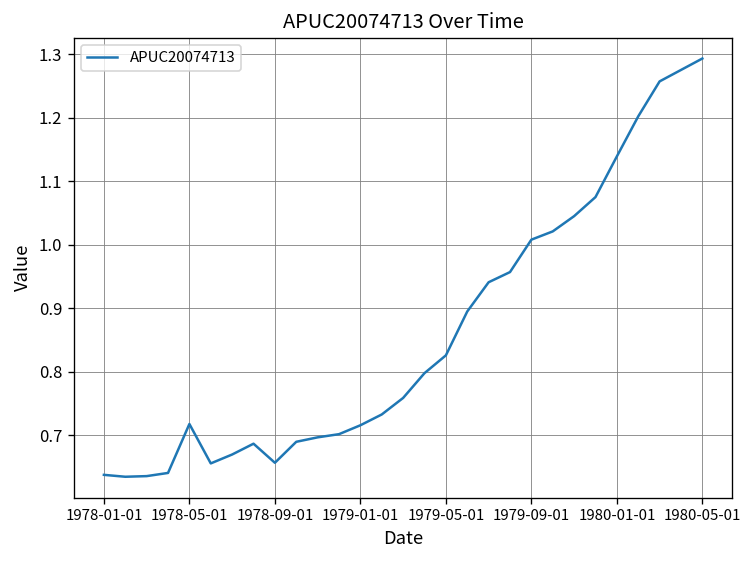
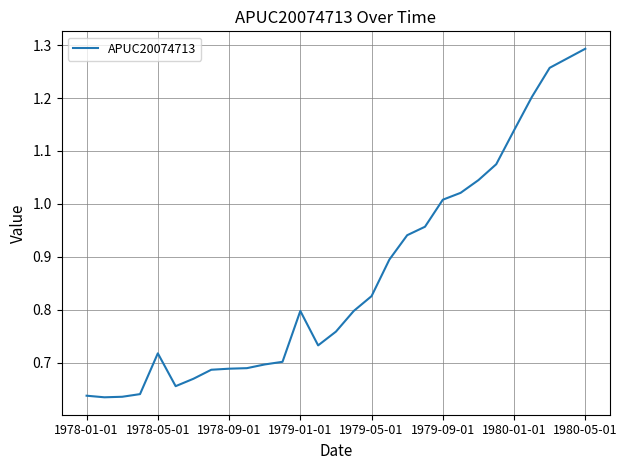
1978-09-01: 0.66 -> 0.69
1979-01-01: 0.72 -> 0.80
